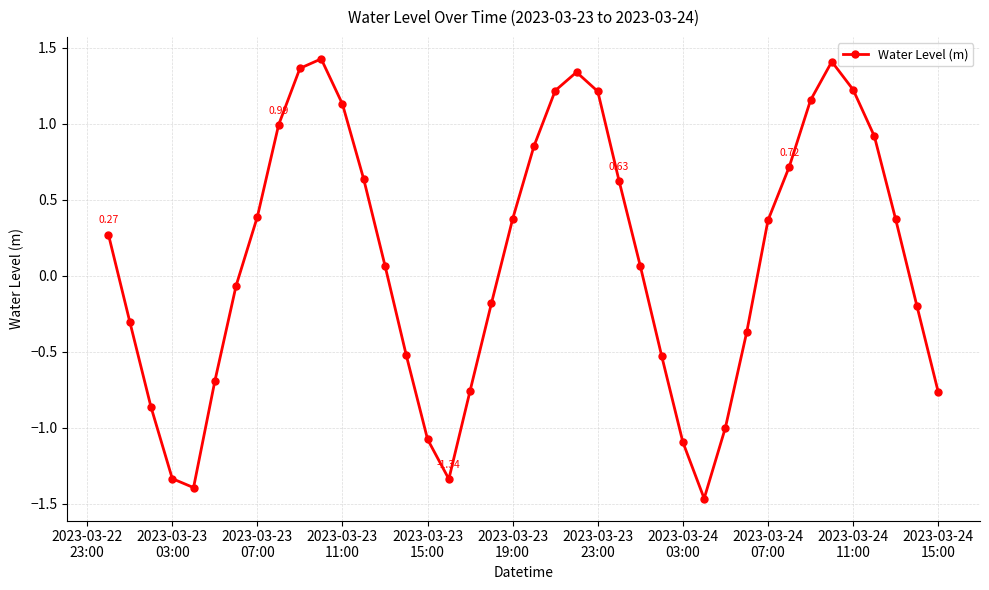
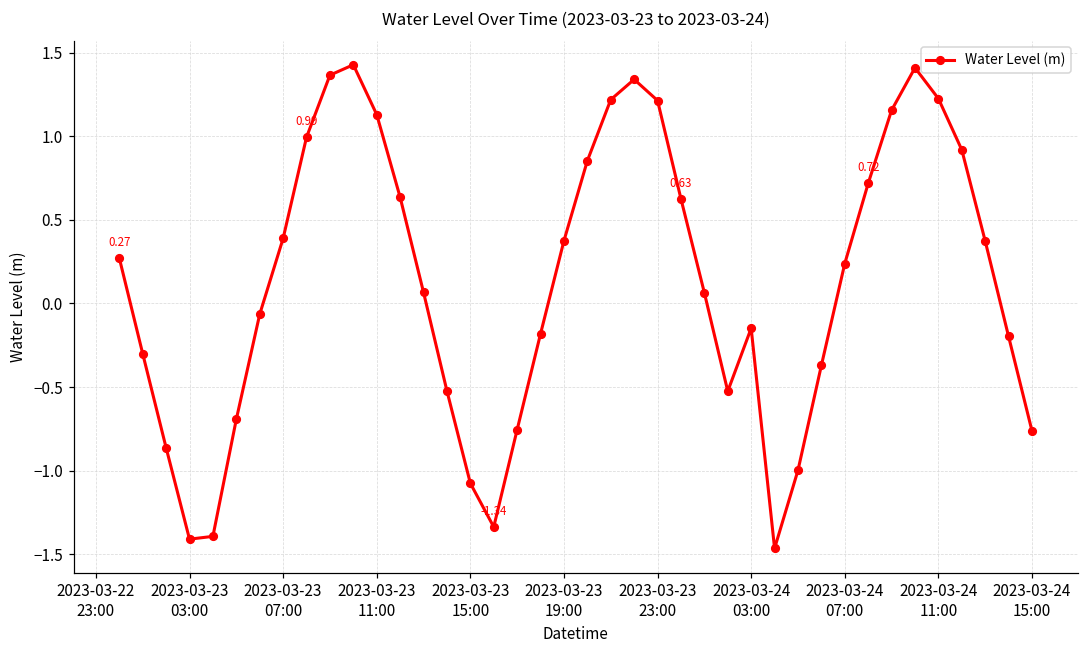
2023-03-23 03:00: -1.33 -> -1.41
2023-03-24 03:00: -1.09 -> -0.15
2023-03-24 07:00: 0.37 -> 0.24
